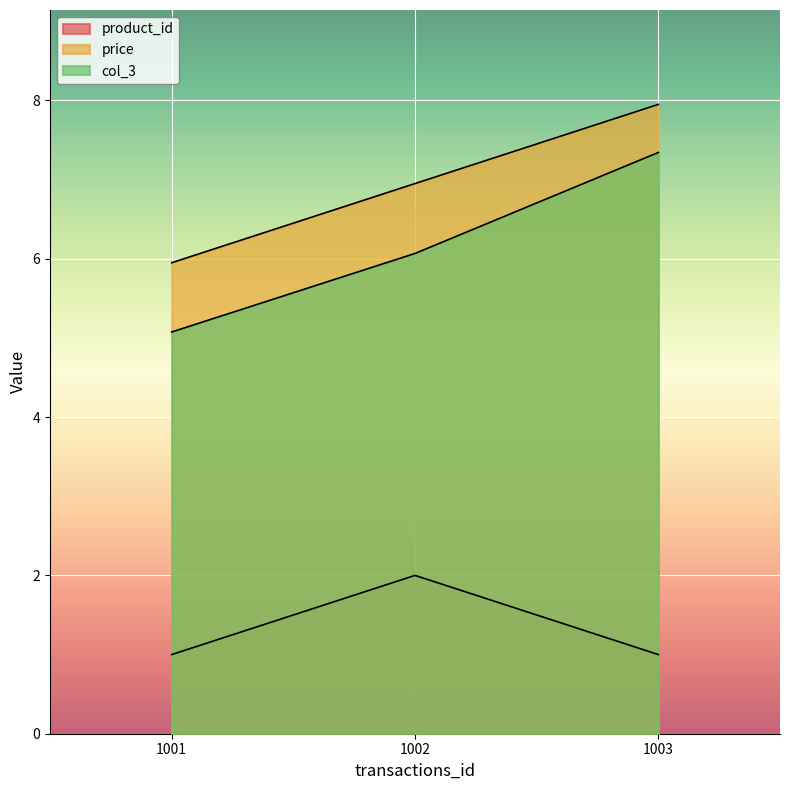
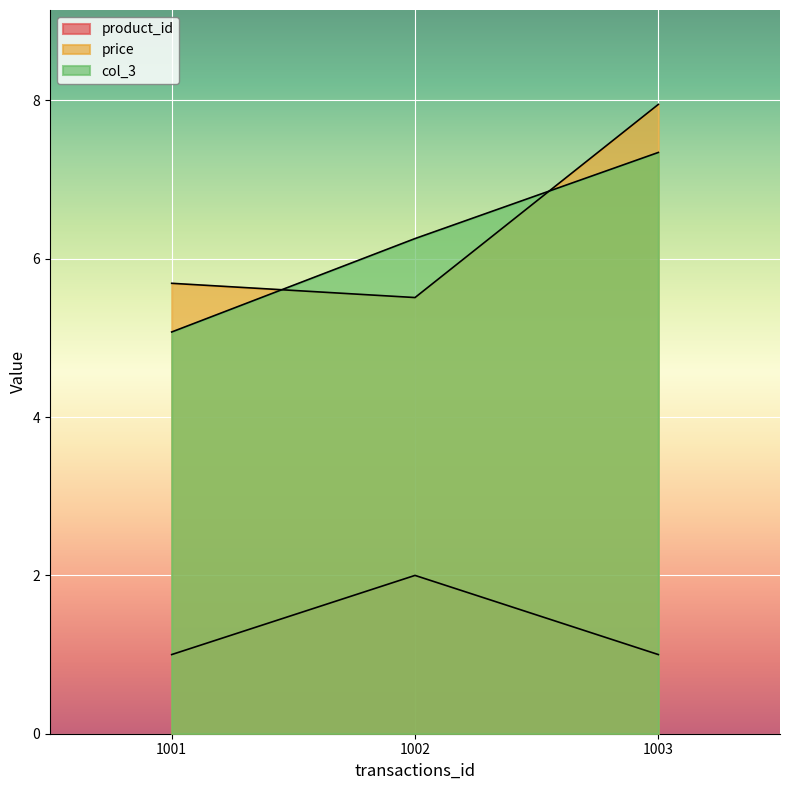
price, 1001: 6.0 -> 5.7
price, 1002: 7.0 -> 5.5
col_3, 1002: 6.1 -> 6.3
